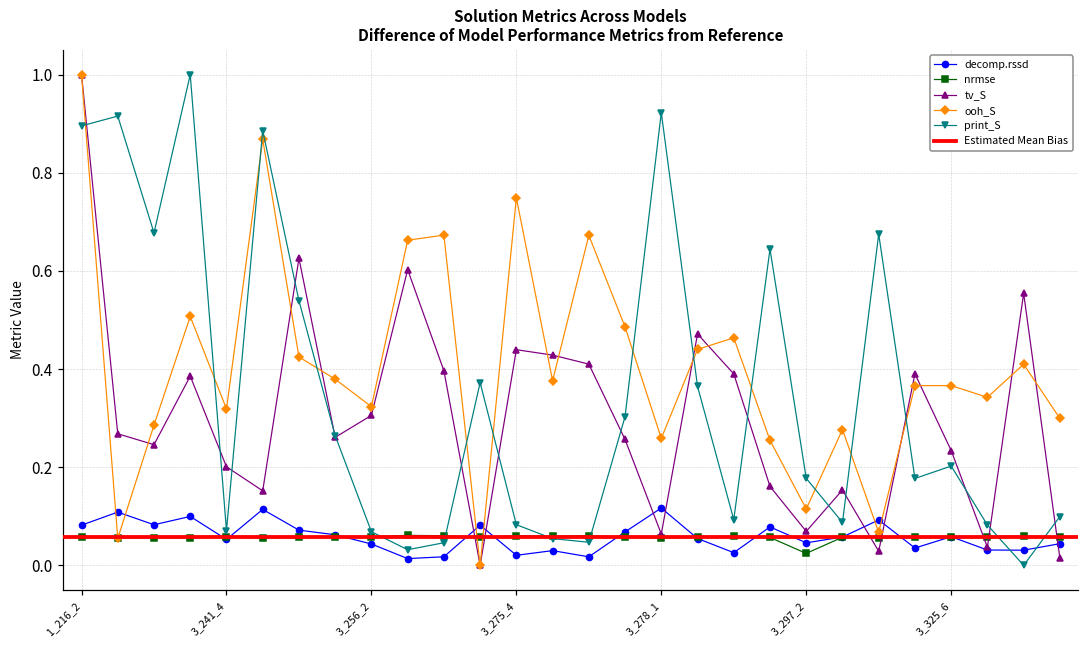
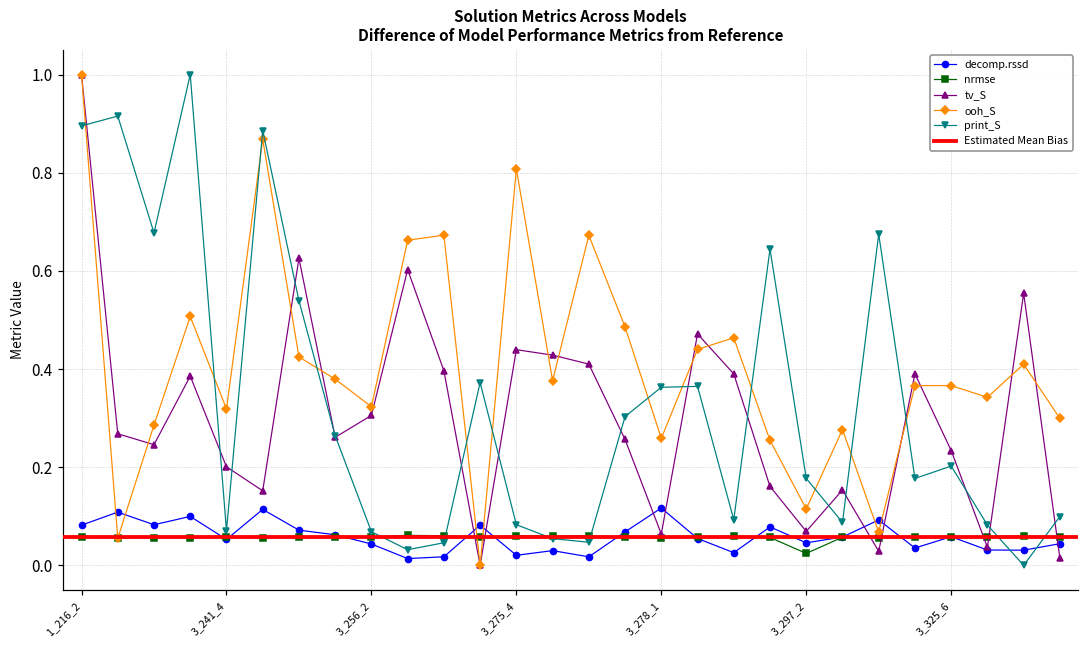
ooh_S, 3_275_4: 0.75 -> 0.81
print_S, 3_278_1: 0.92 -> 0.36
